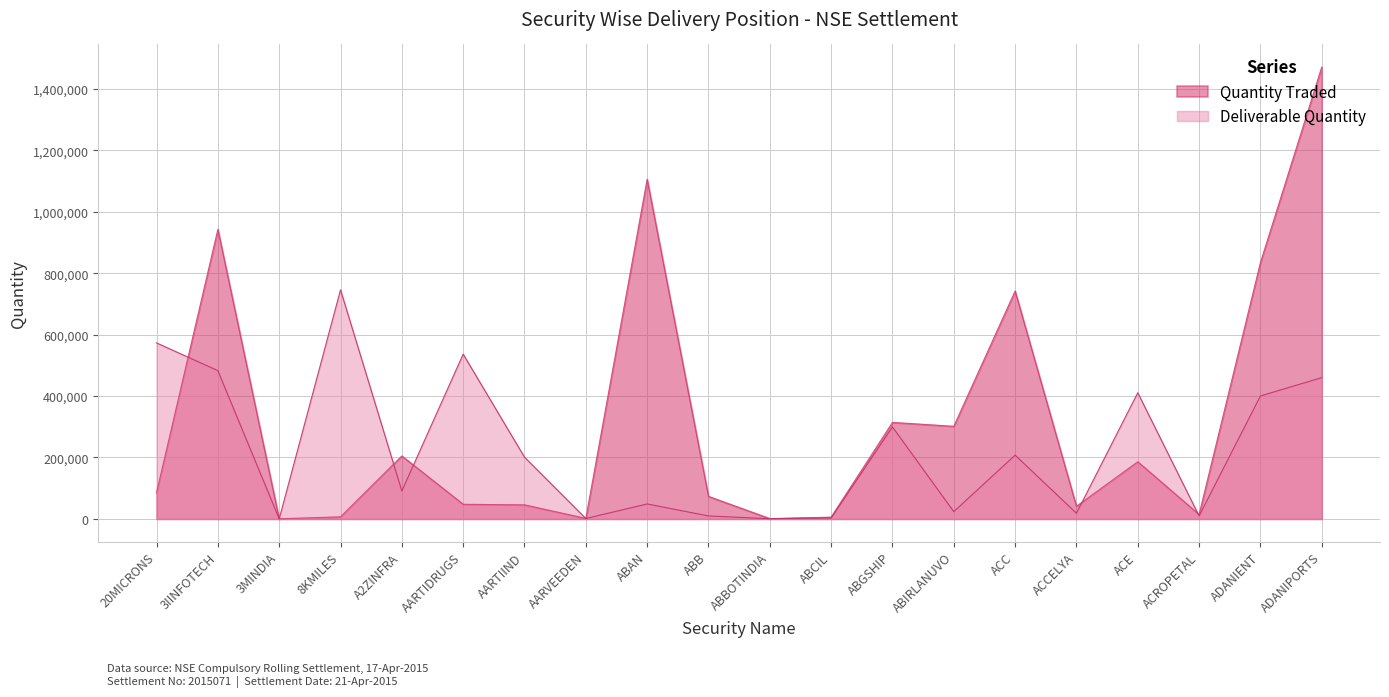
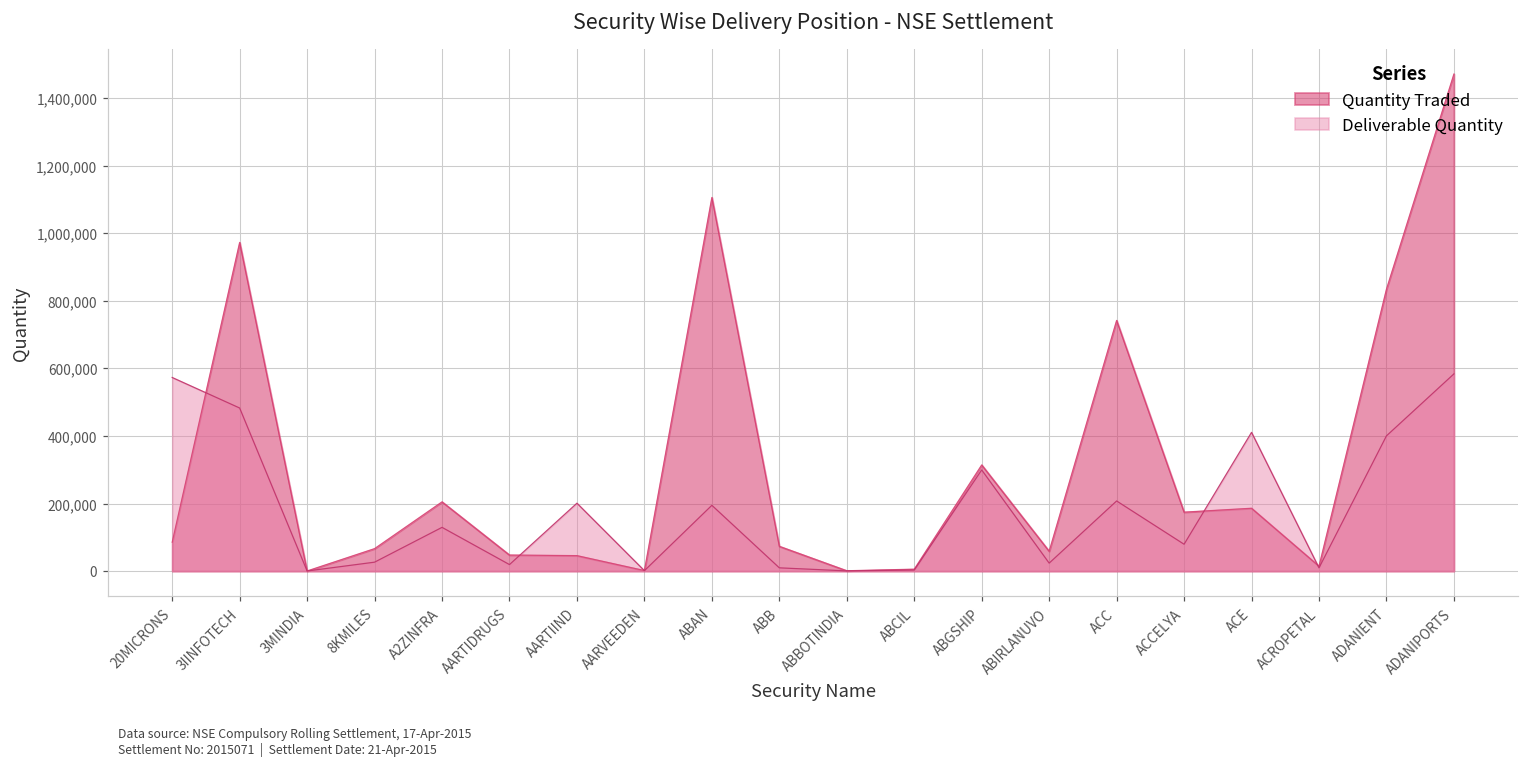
Quantity Traded, 3IINFOTECH: 940,000 -> 970,000
Quantity Traded, 8KMILES: 10,000 -> 70,000
Deliverable Quantity, 8KMILES: 750,000 -> 30,000
Deliverable Quantity, A2ZINFRA: 90,000 -> 130,000
Deliverable Quantity, AARTIDRUGS: 540,000 -> 20,000
Deliverable Quantity, ABAN: 50,000 -> 190,000
Quantity Traded, ABIRLANUVO: 300,000 -> 60,000
Quantity Traded, ACCELYA: 40,000 -> 170,000
Deliverable Quantity, ACCELYA: 20,000 -> 80,000
Deliverable Quantity, ADANIPORTS: 460,000 -> 580,000
